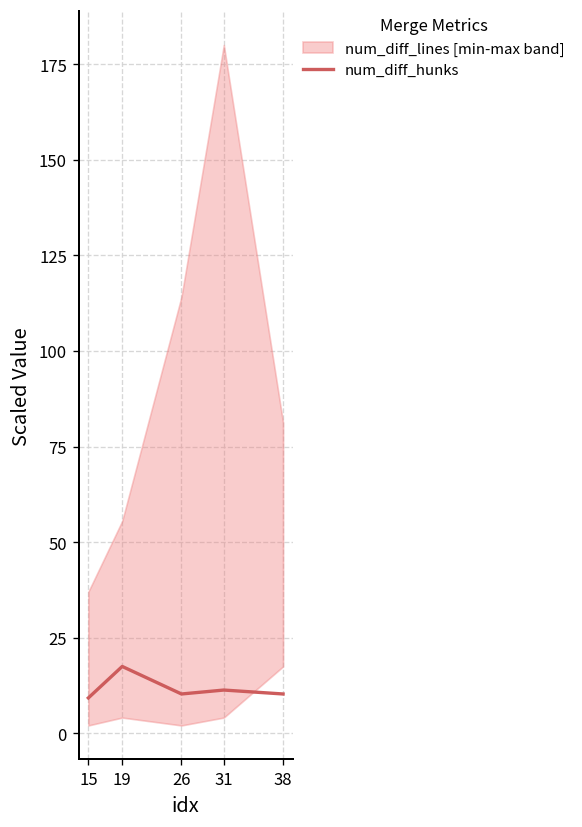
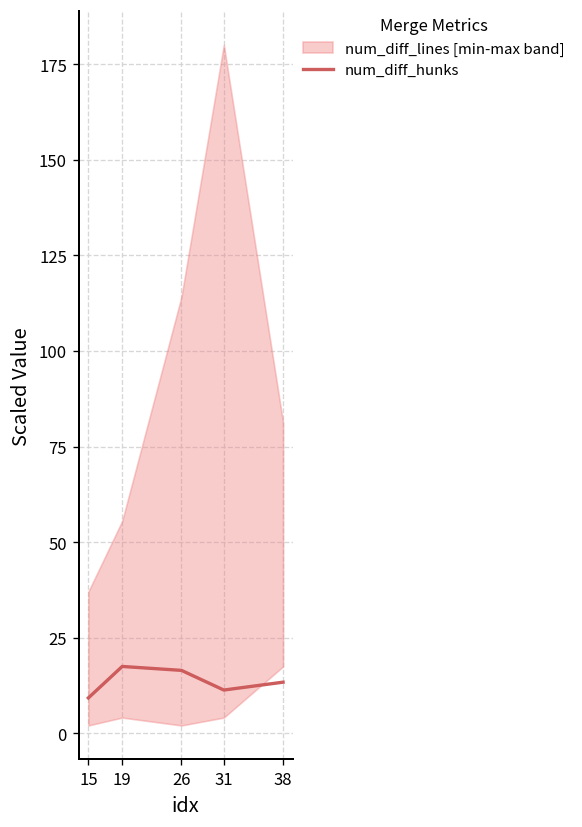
num_diff_hunks, 26: 10 -> 16
num_diff_hunks, 38: 10 -> 13
